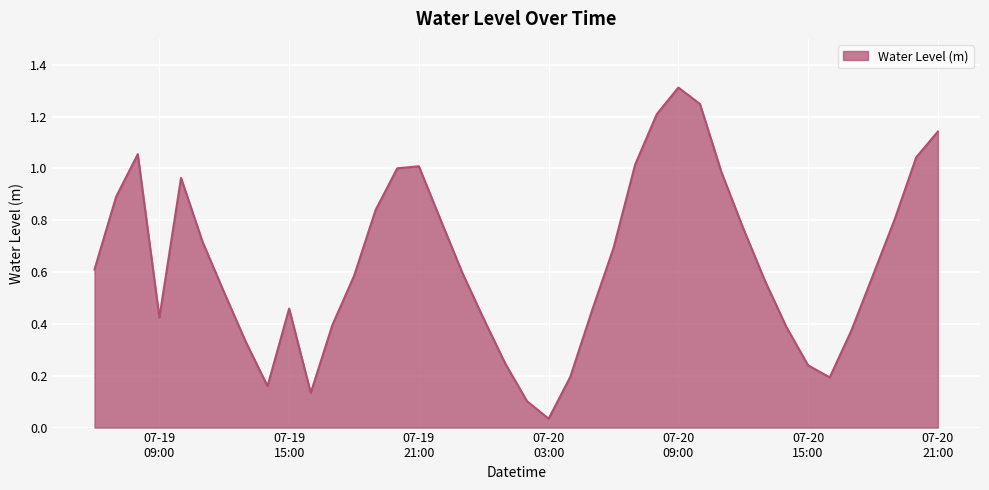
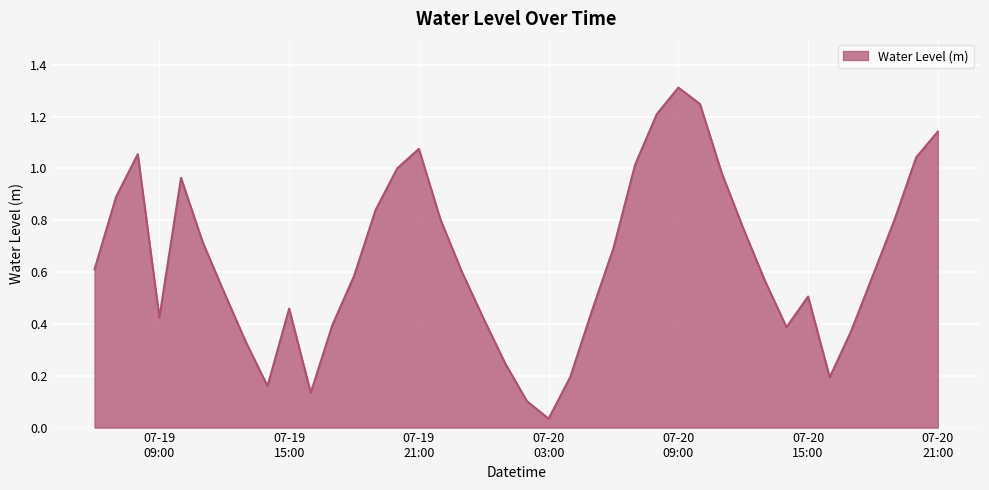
07-19 21:00: 1.01 -> 1.08
07-20 15:00: 0.24 -> 0.51
